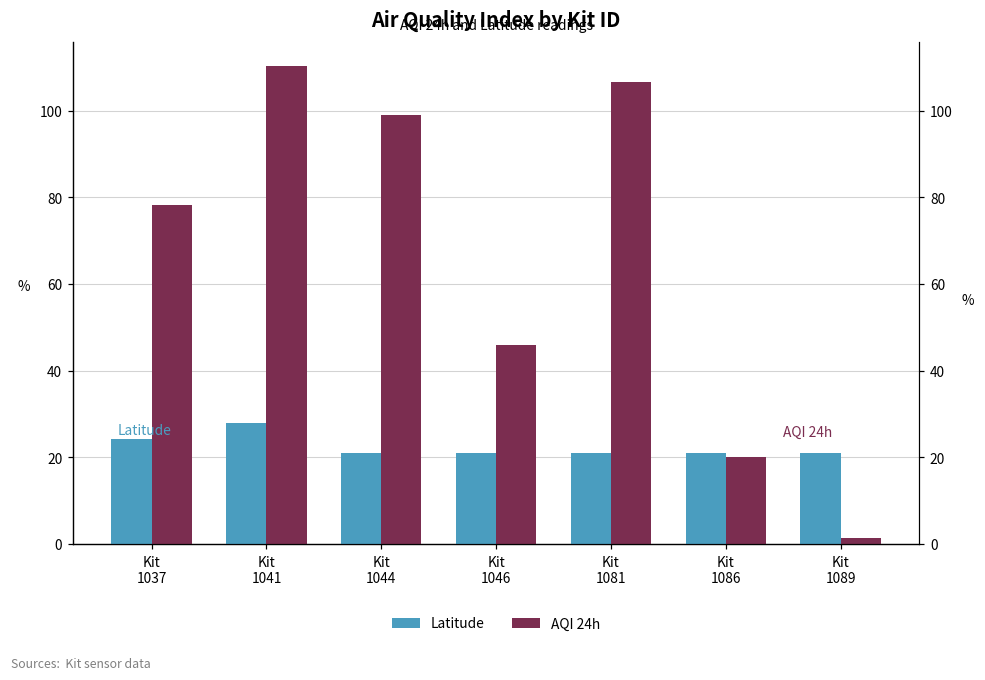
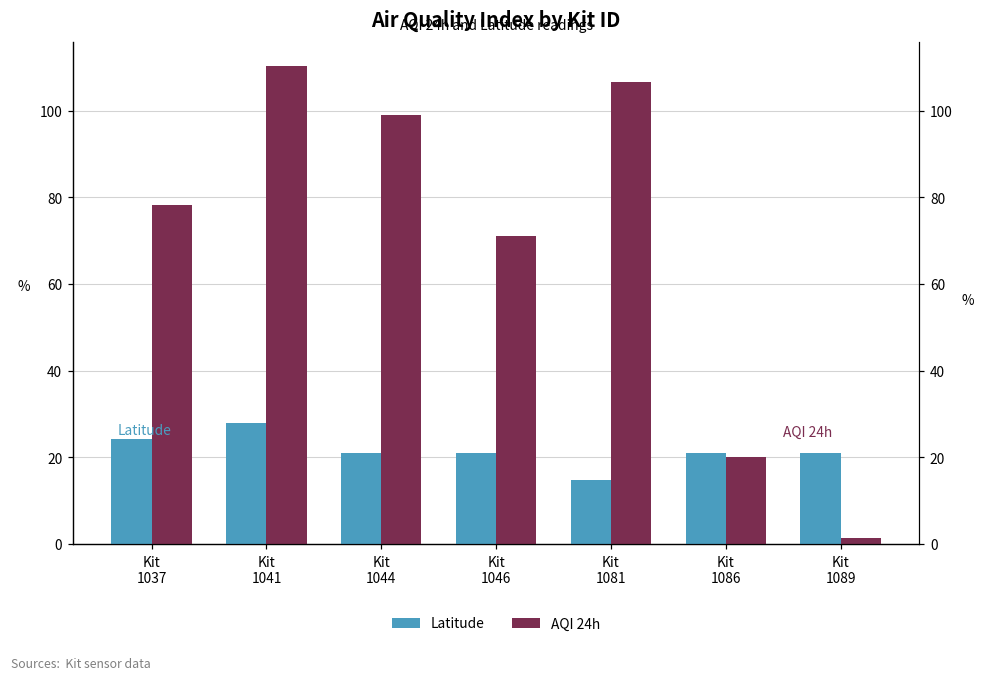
AQI 24h, Kit 1046: 46 -> 71
Latitude, Kit 1081: 21 -> 15
